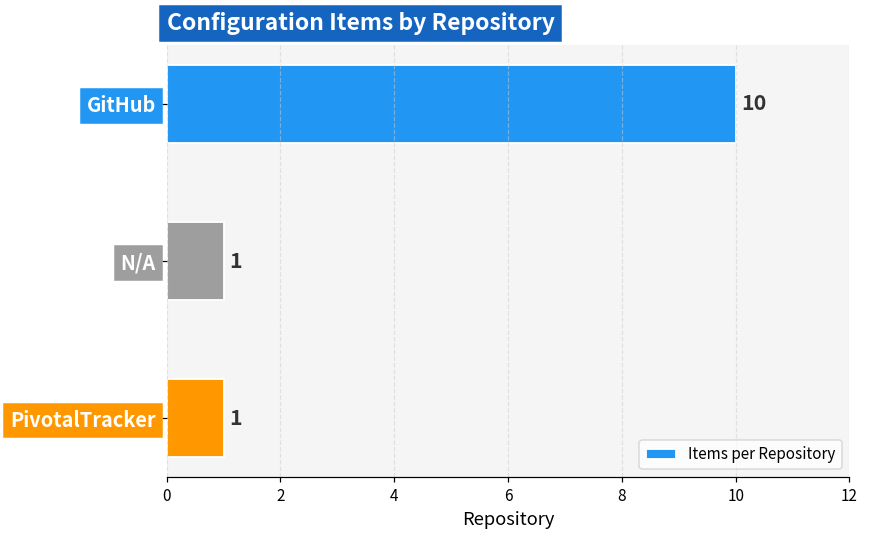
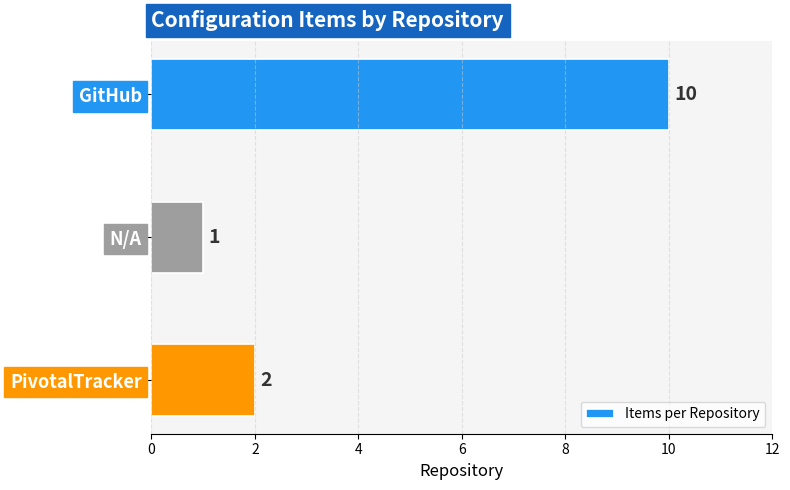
PivotalTracker: 1 -> 2
